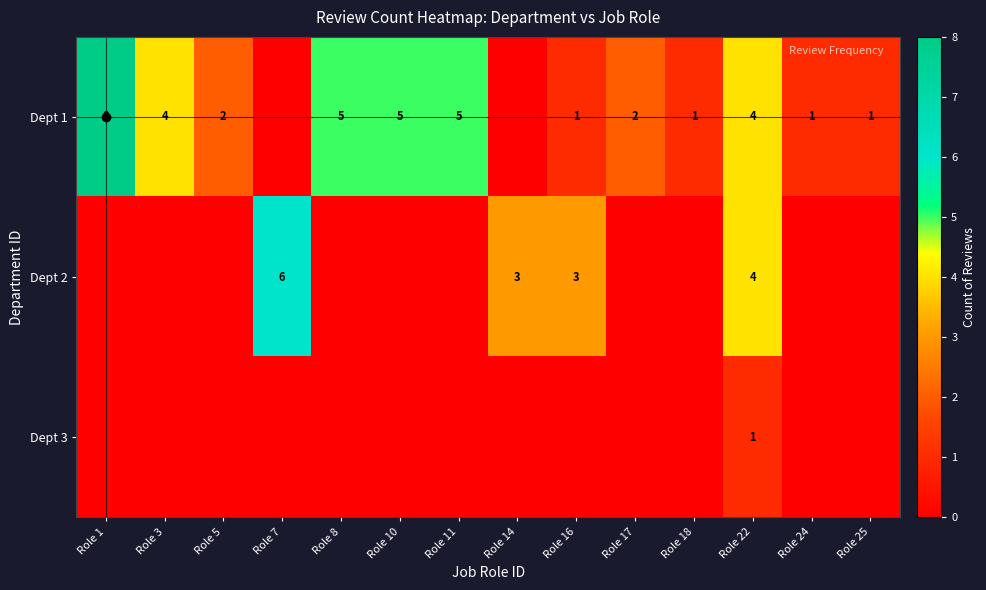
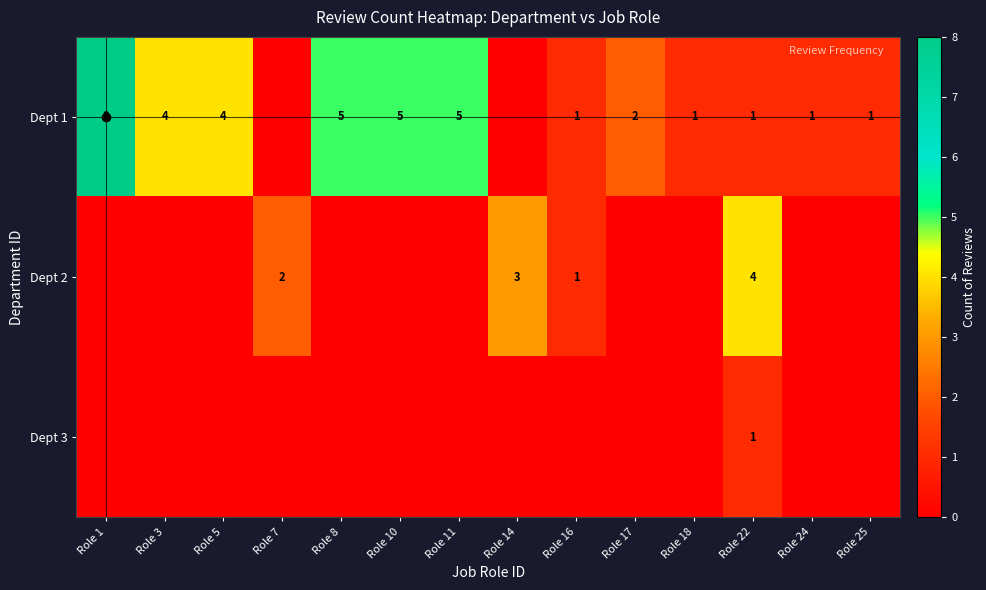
Dept 1, Role 5: 2 -> 4
Dept 1, Role 22: 4 -> 1
Dept 2, Role 7: 6 -> 2
Dept 2, Role 16: 3 -> 1
